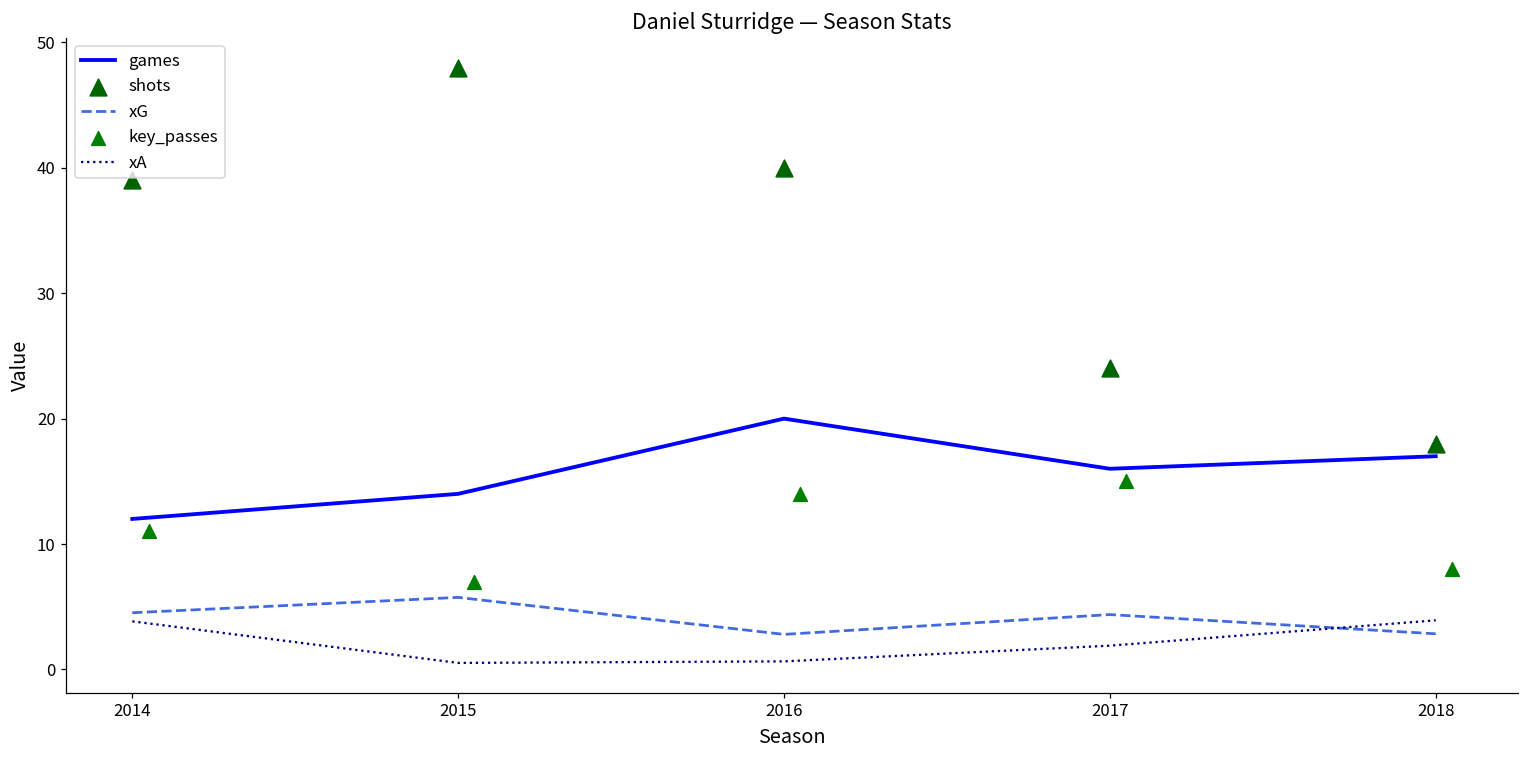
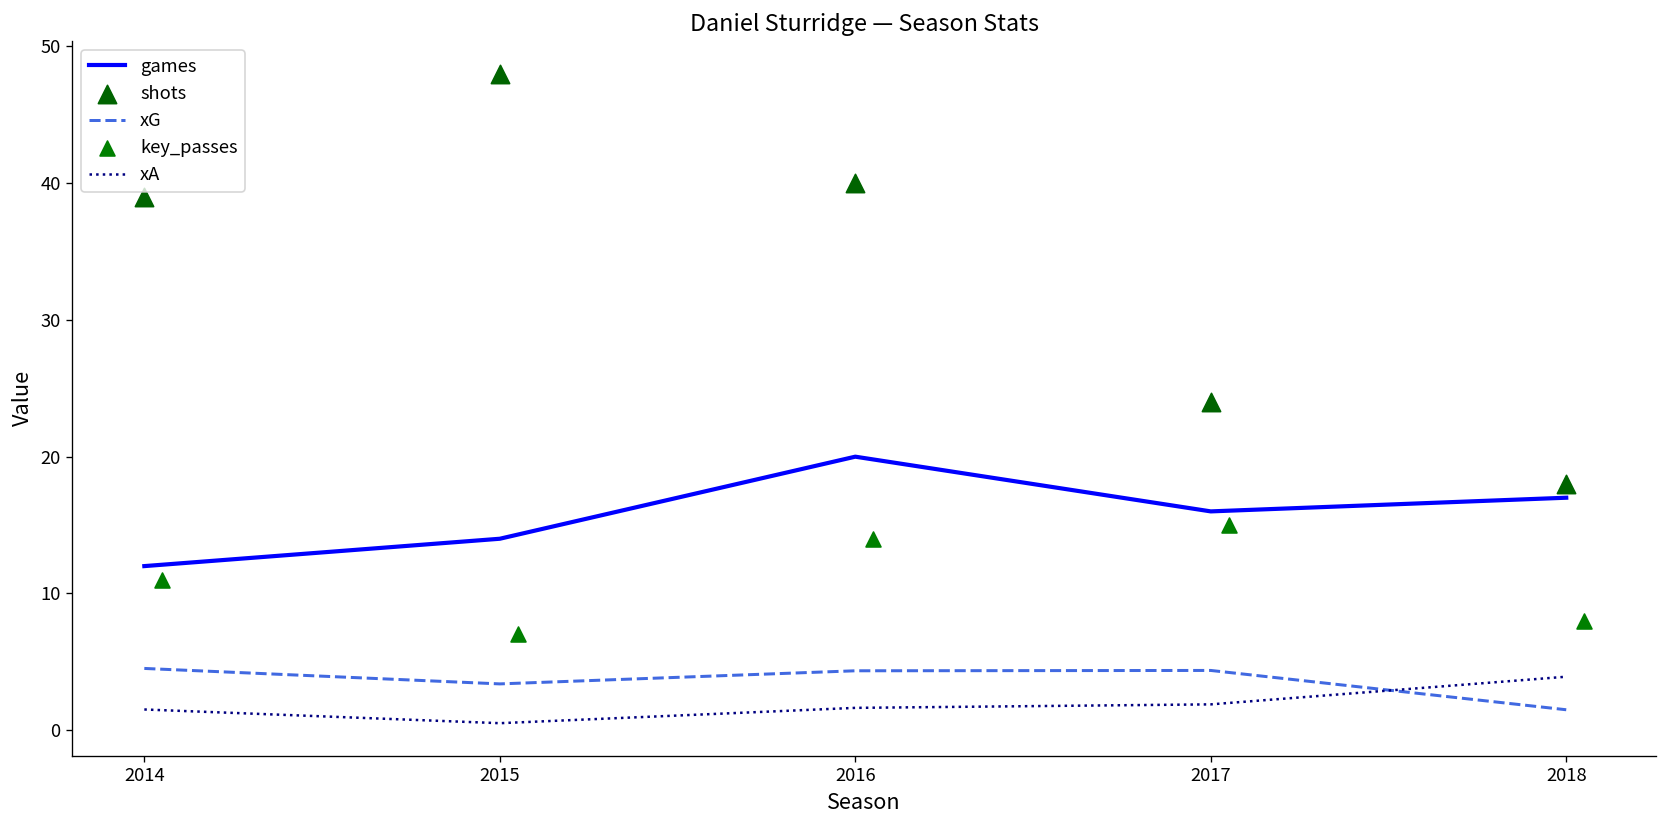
xA, 2014: 3.8 -> 1.5
xG, 2015: 5.7 -> 3.4
xG, 2016: 2.8 -> 4.3
xA, 2016: 0.6 -> 1.6
xG, 2018: 2.8 -> 1.5
